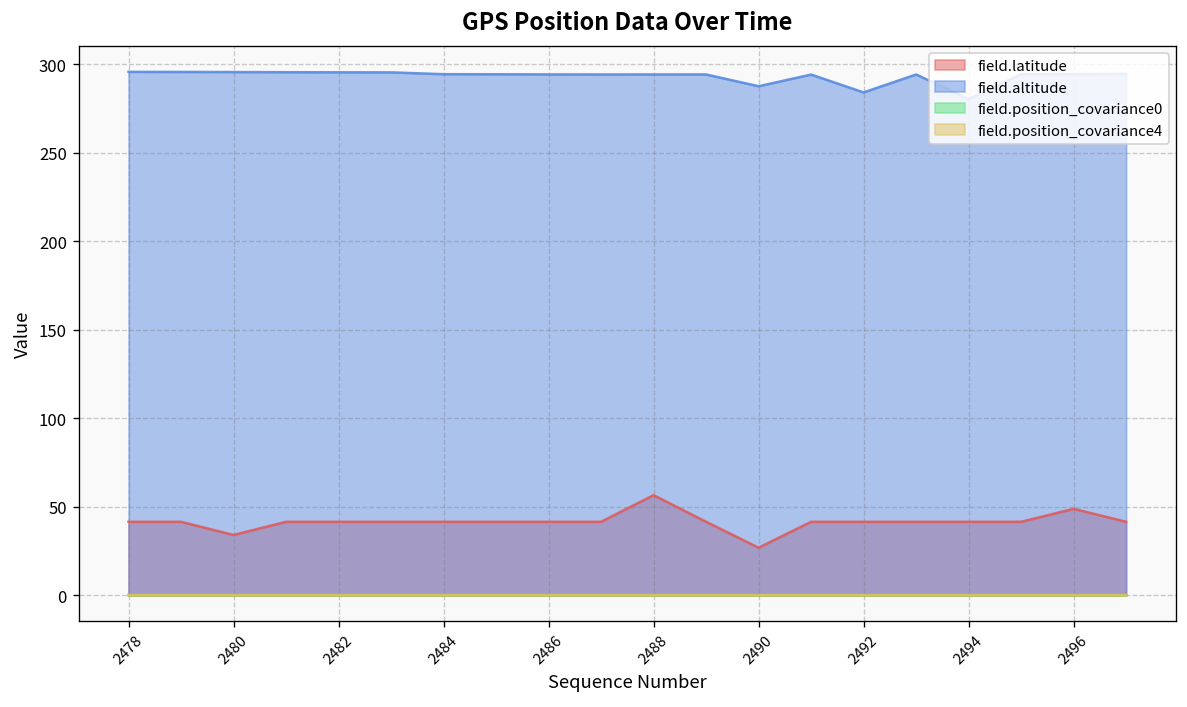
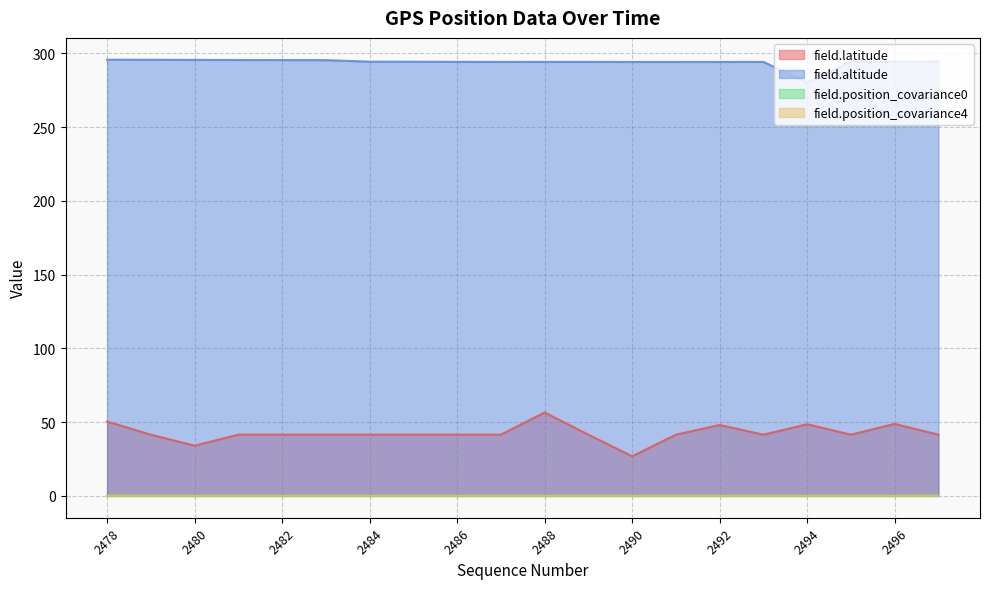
field.latitude, 2478: 42 -> 50
field.altitude, 2490: 288 -> 294
field.latitude, 2492: 42 -> 48
field.altitude, 2492: 284 -> 294
field.latitude, 2494: 42 -> 49
